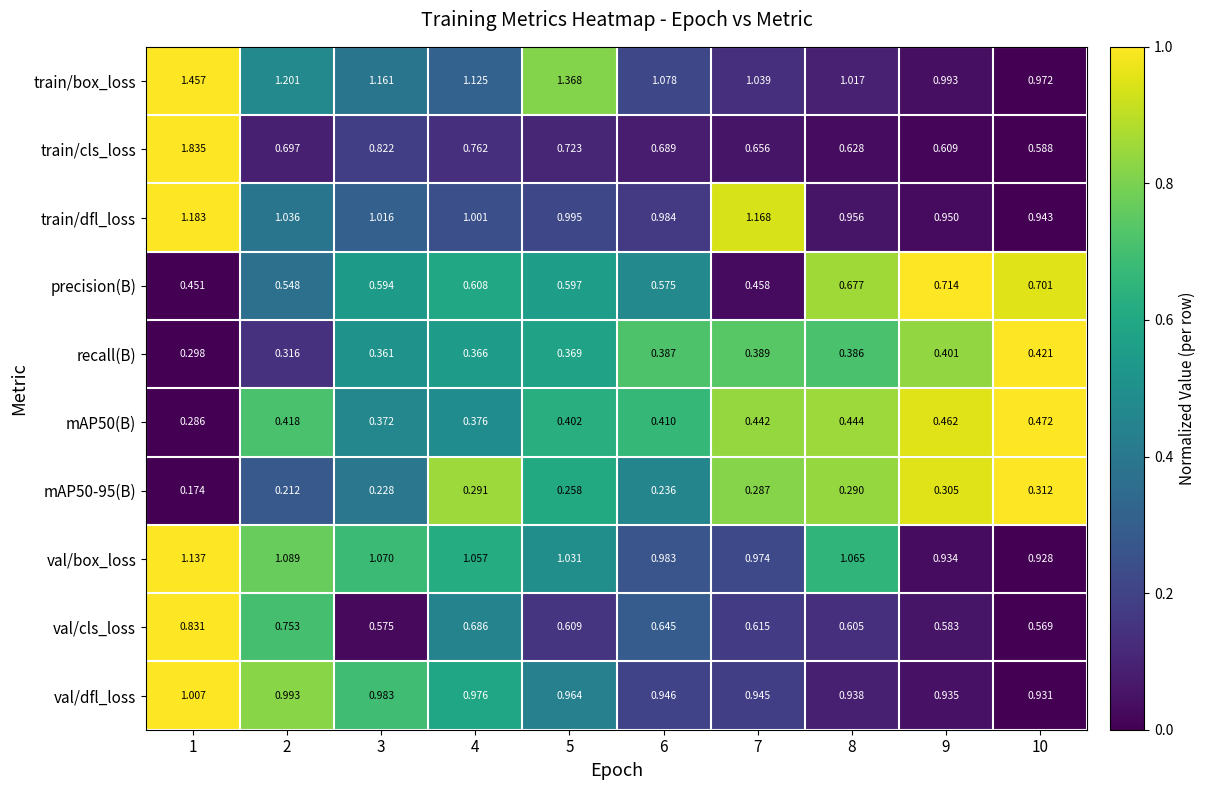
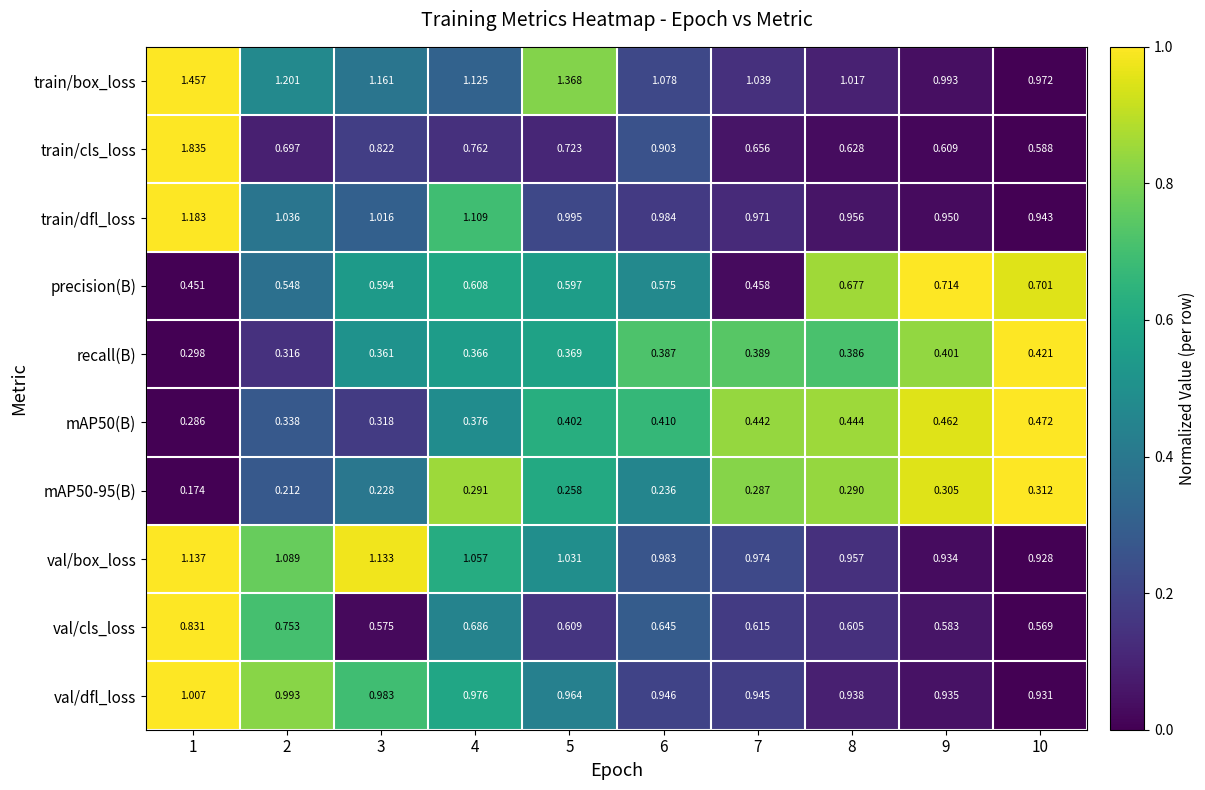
train/cls_loss, 6: 0.689 -> 0.903
train/dfl_loss, 4: 1.001 -> 1.109
train/dfl_loss, 7: 1.168 -> 0.971
mAP50(B), 2: 0.418 -> 0.338
mAP50(B), 3: 0.372 -> 0.318
val/box_loss, 3: 1.070 -> 1.133
val/box_loss, 8: 1.065 -> 0.957
